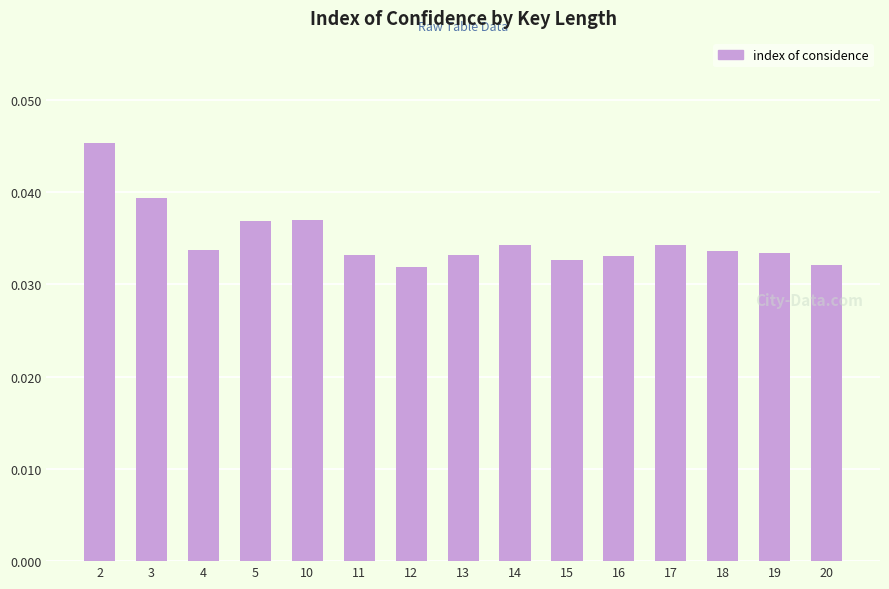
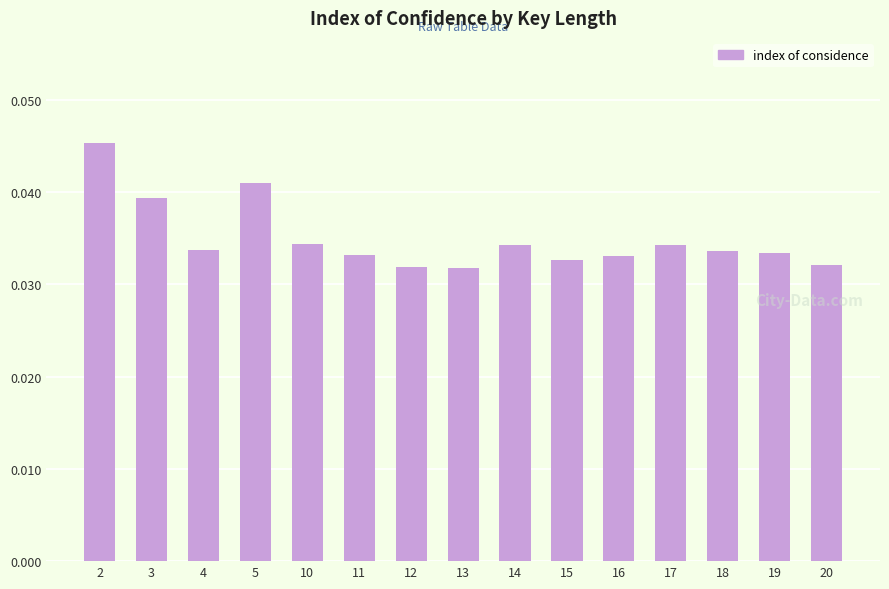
5: 0.037 -> 0.041
10: 0.037 -> 0.034
13: 0.033 -> 0.032
